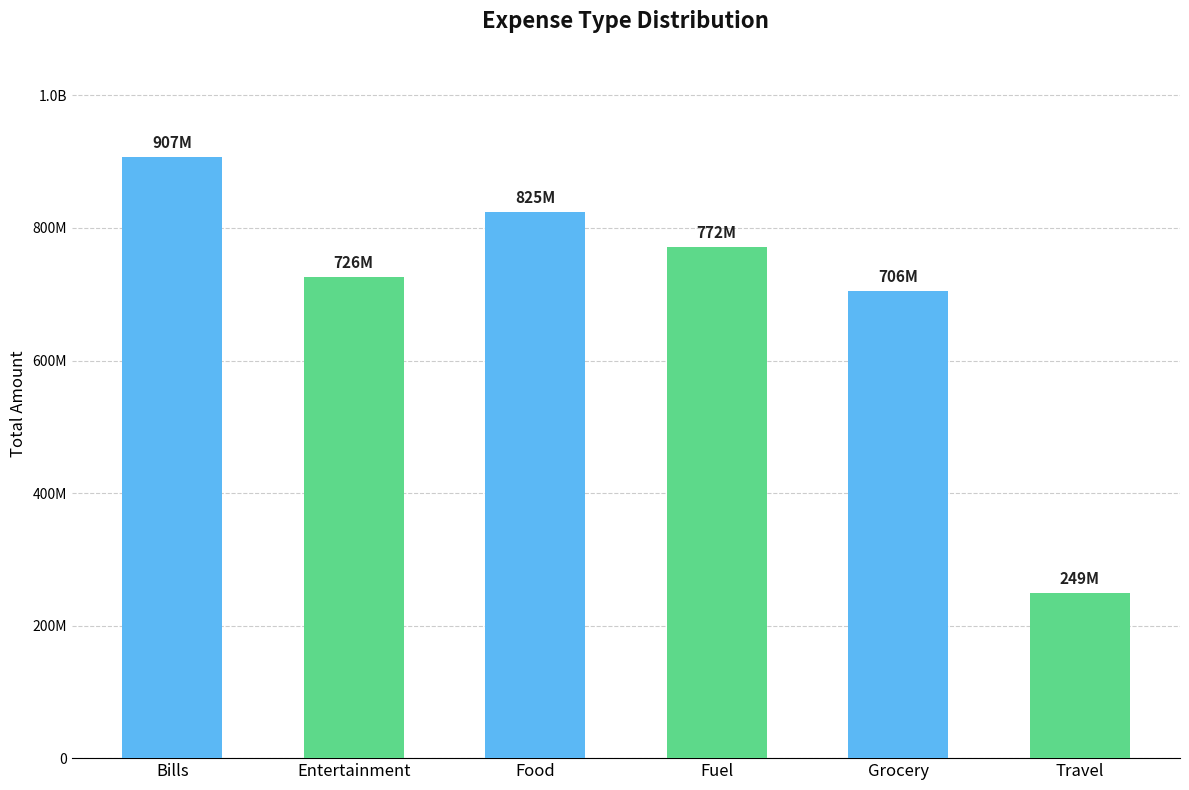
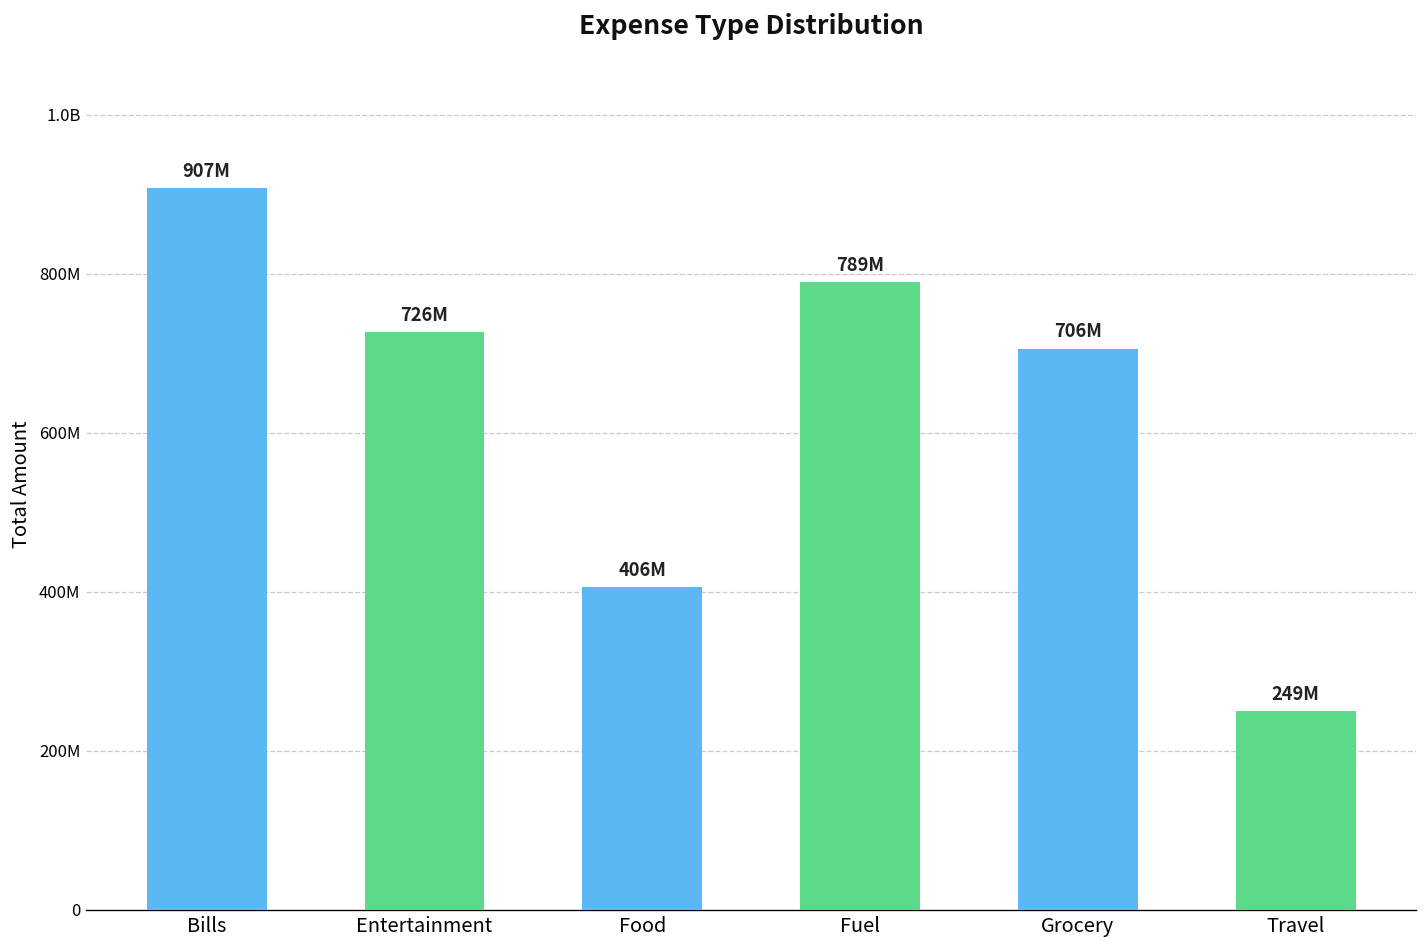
Food: 825M -> 406M
Fuel: 772M -> 789M
